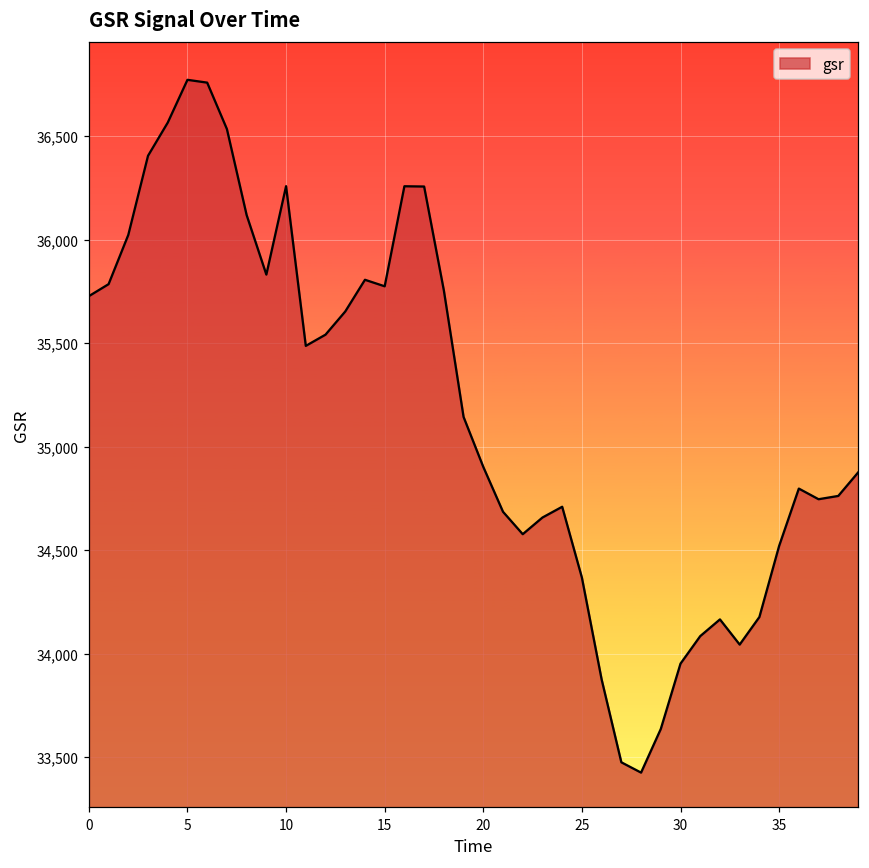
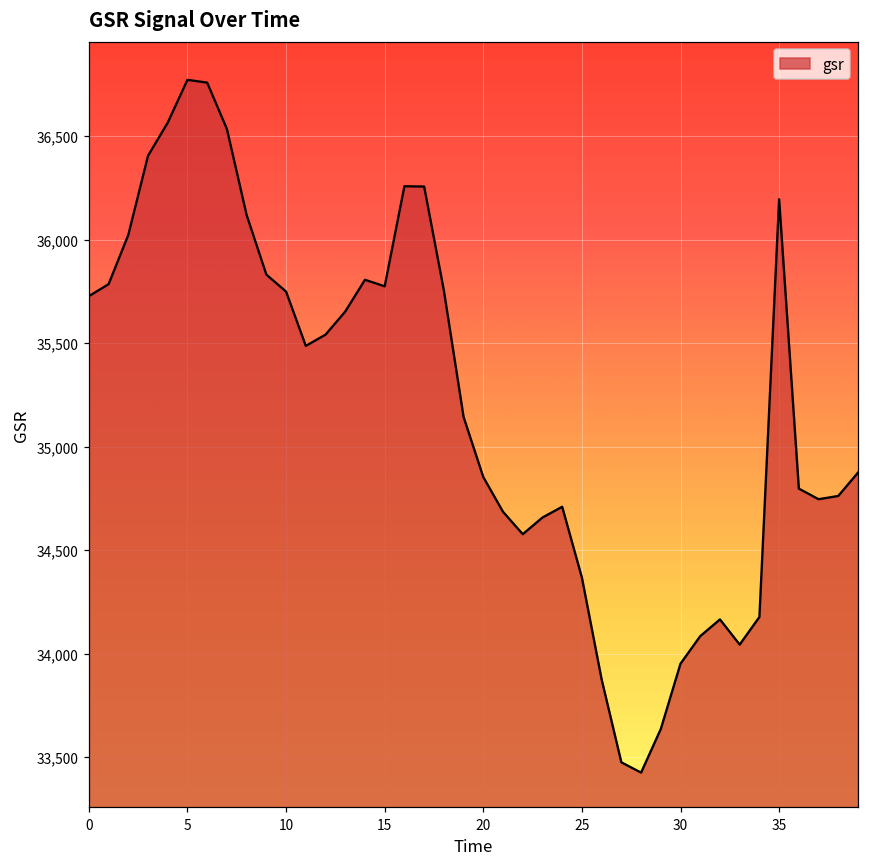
10: 36,260 -> 35,750
20: 34,900 -> 34,850
35: 34,520 -> 36,200
